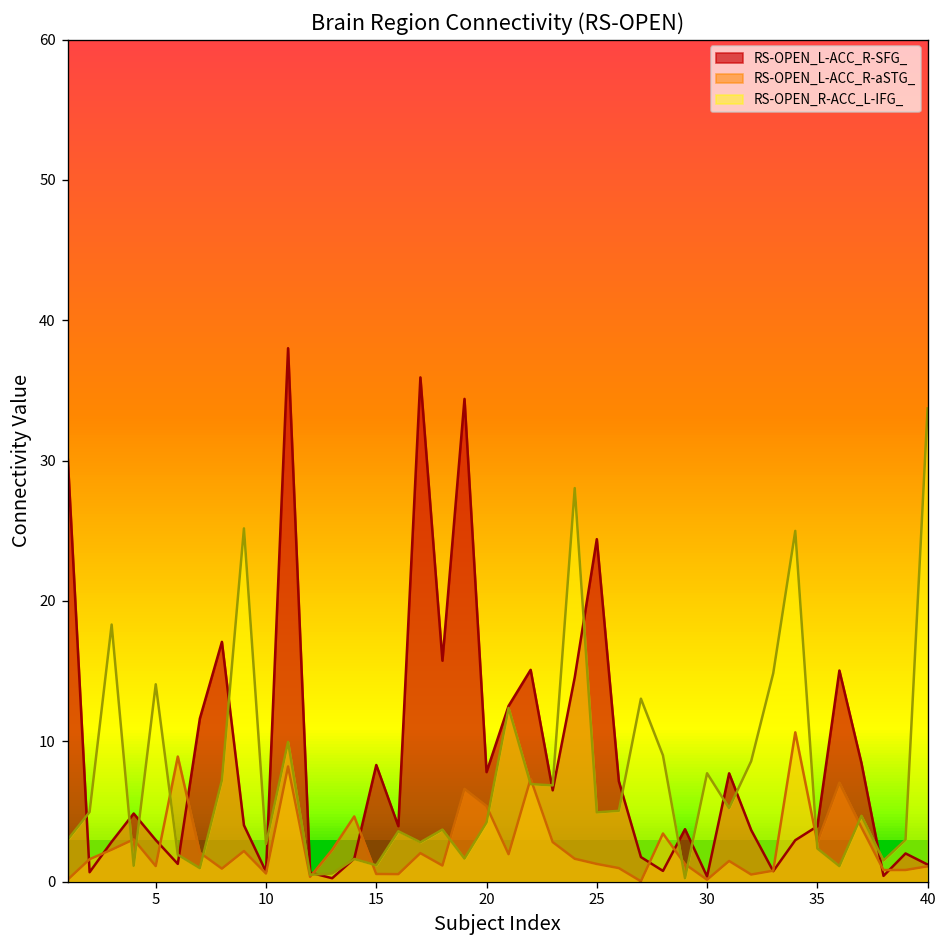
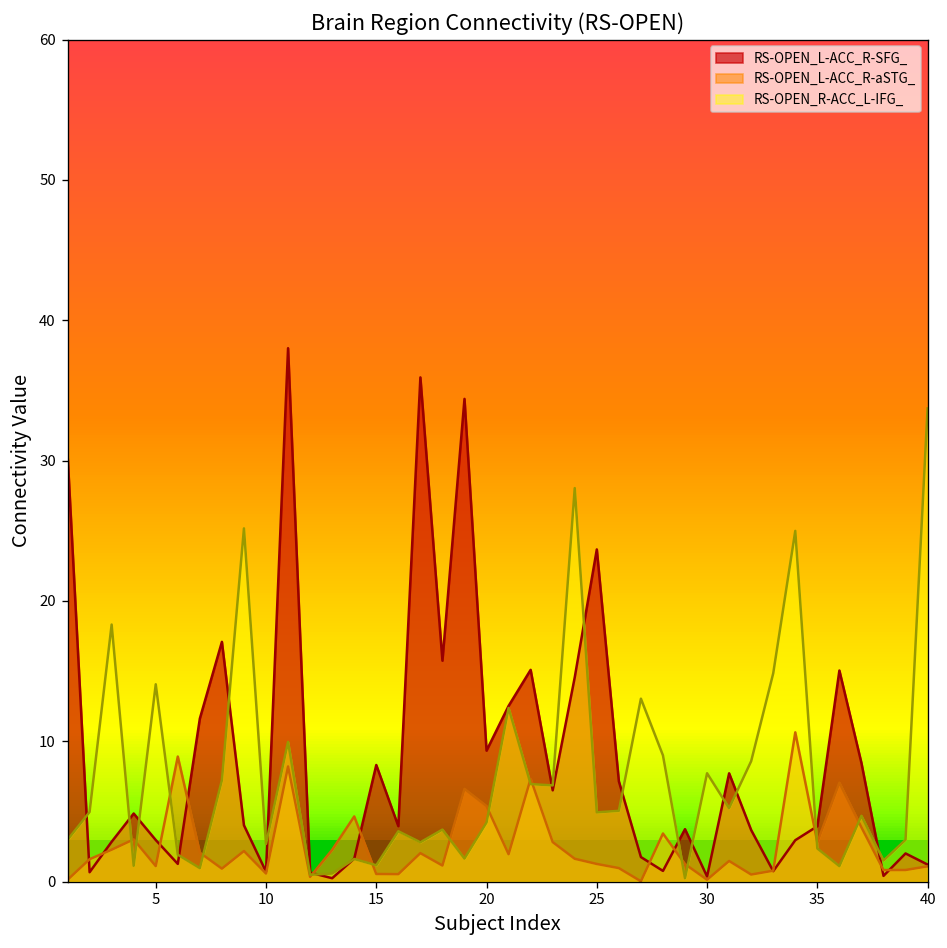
RS-OPEN_L-ACC_R-SFG_, 20: 7.8 -> 9.3
RS-OPEN_L-ACC_R-SFG_, 25: 24.4 -> 23.7
